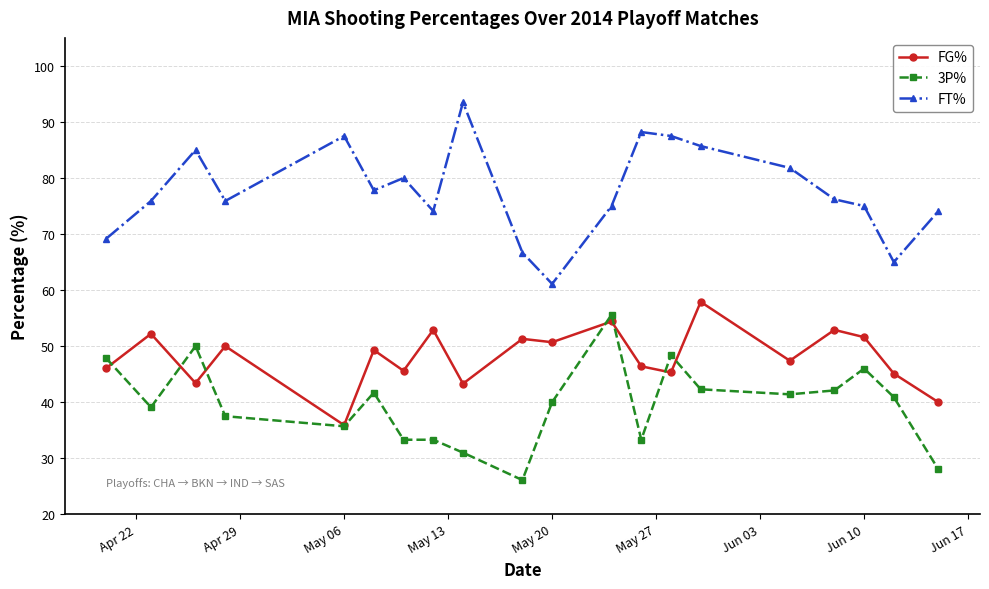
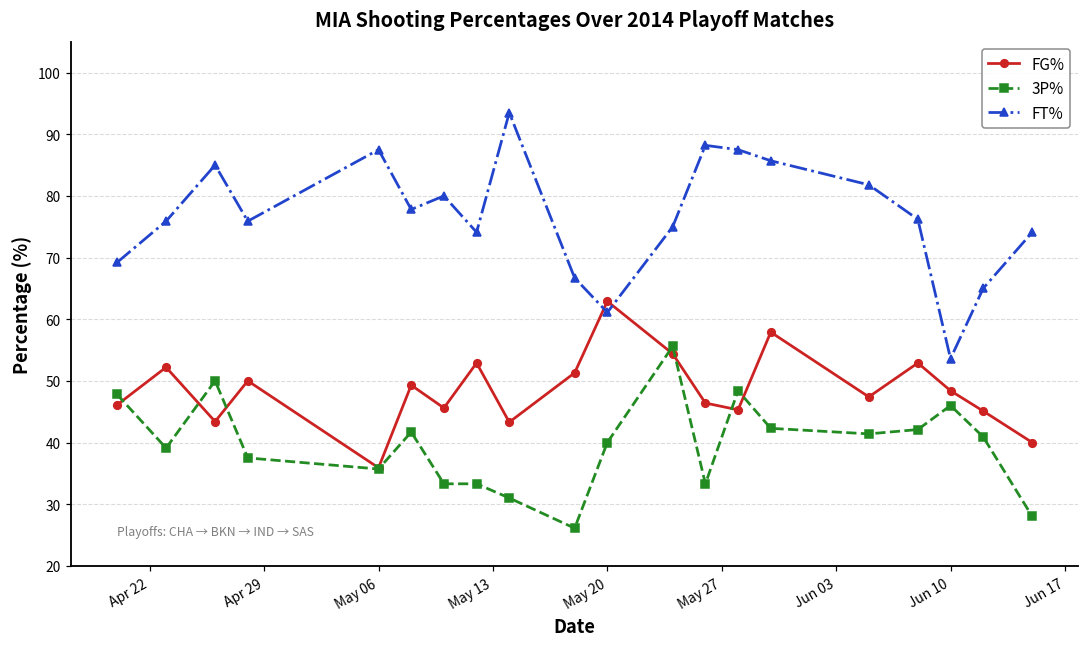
FG%, May 20: 51 -> 63
FG%, Jun 10: 52 -> 48
FT%, Jun 10: 75 -> 54
